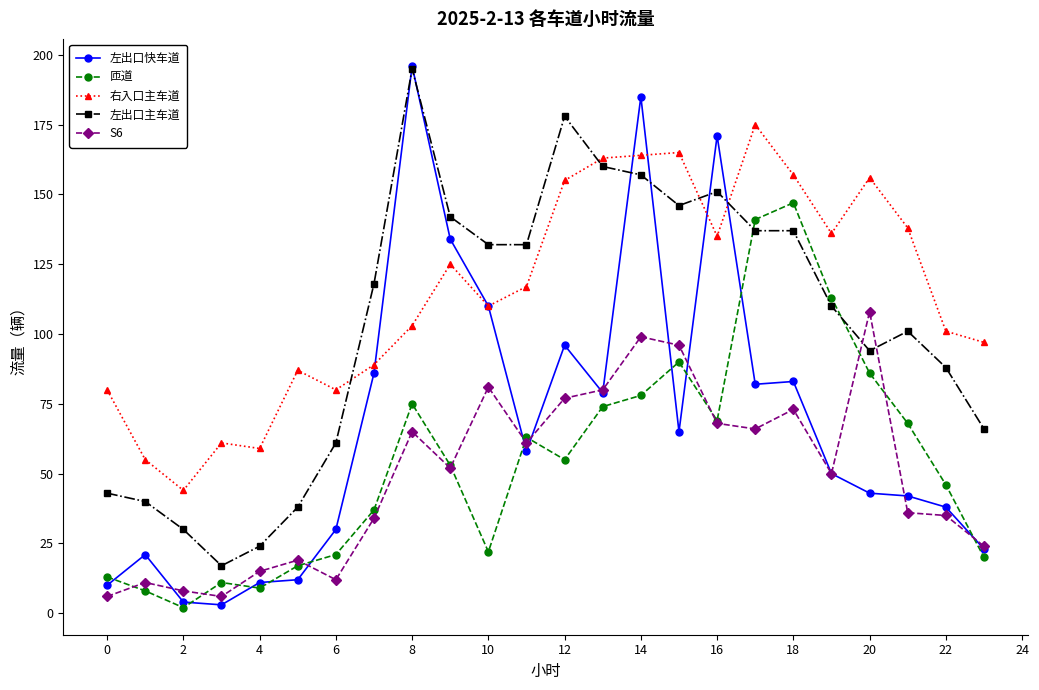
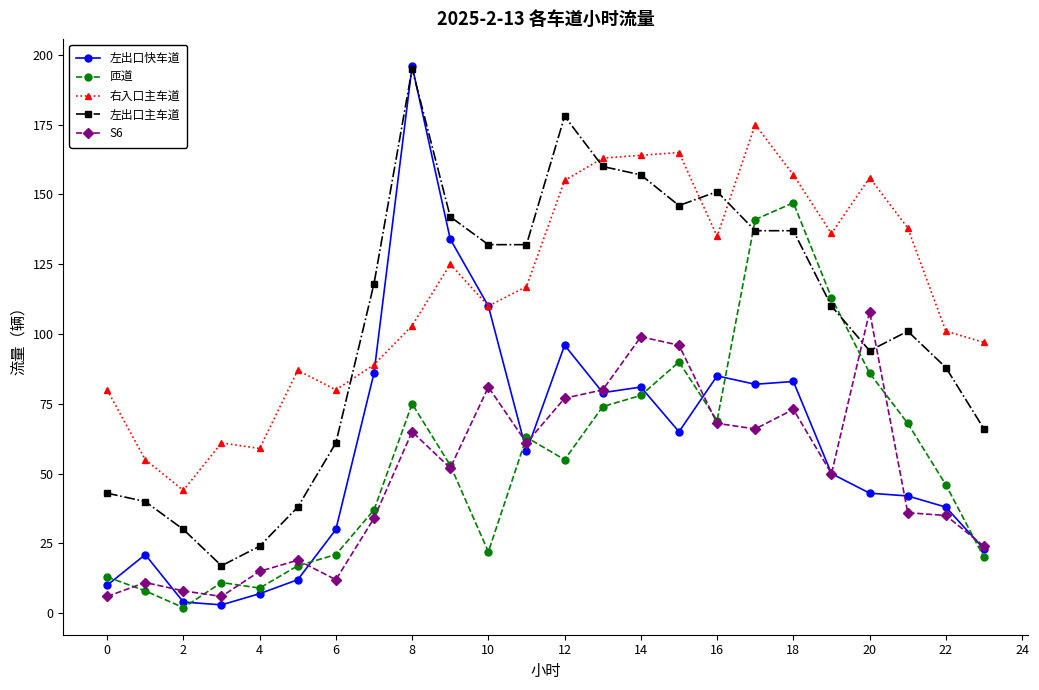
左出口快车道, 4: 11 -> 7
左出口快车道, 14: 185 -> 81
左出口快车道, 16: 171 -> 85
